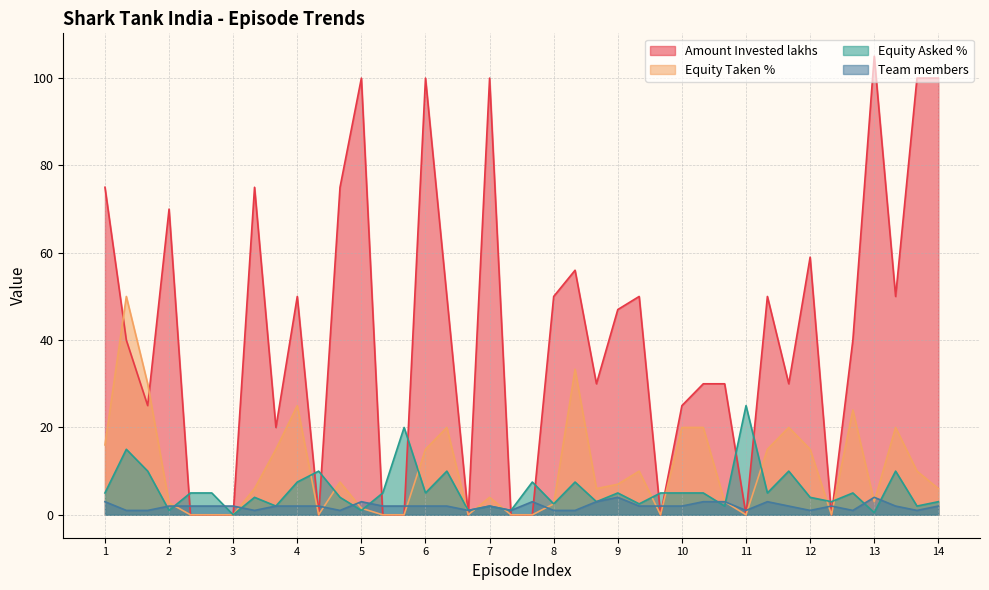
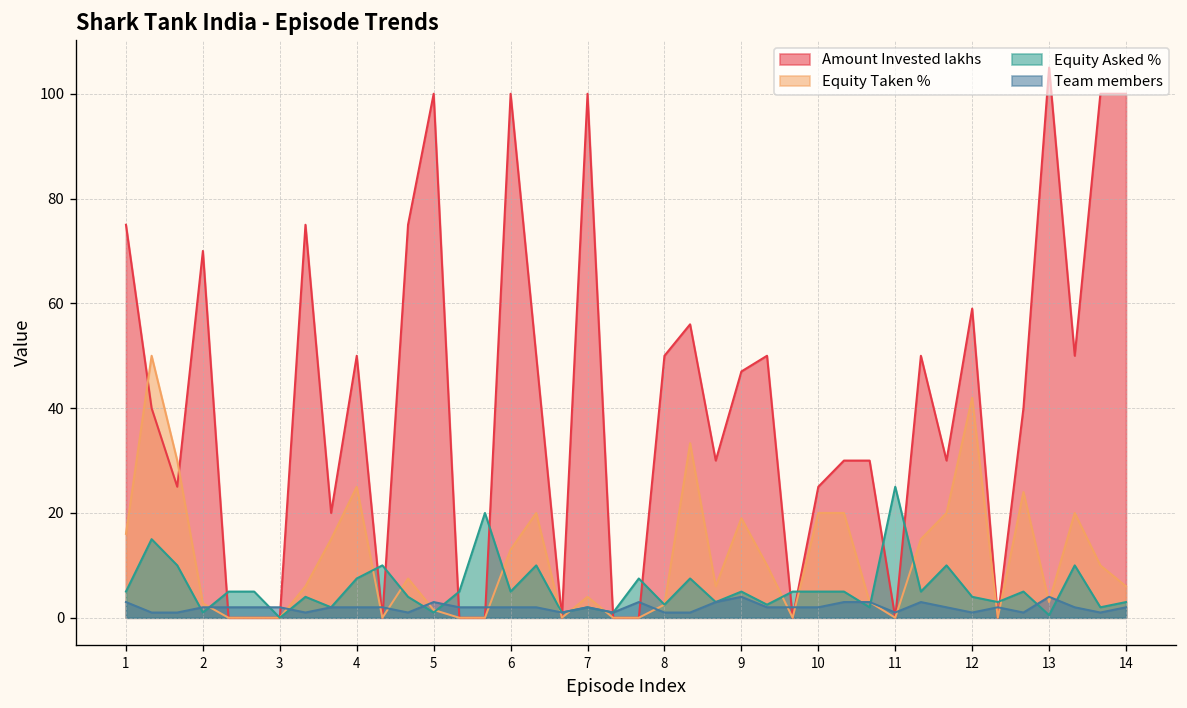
Equity Taken %, 6: 15 -> 13
Equity Taken %, 9: 7 -> 19
Equity Taken %, 12: 15 -> 42
